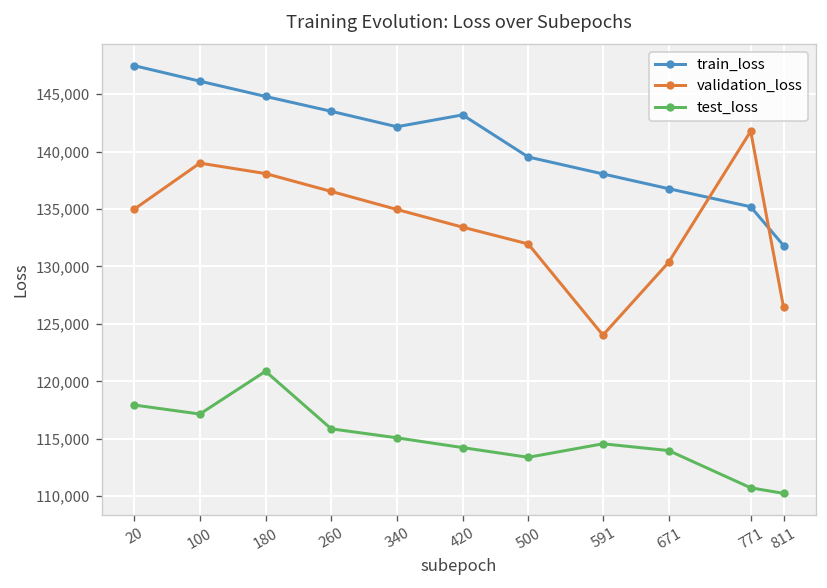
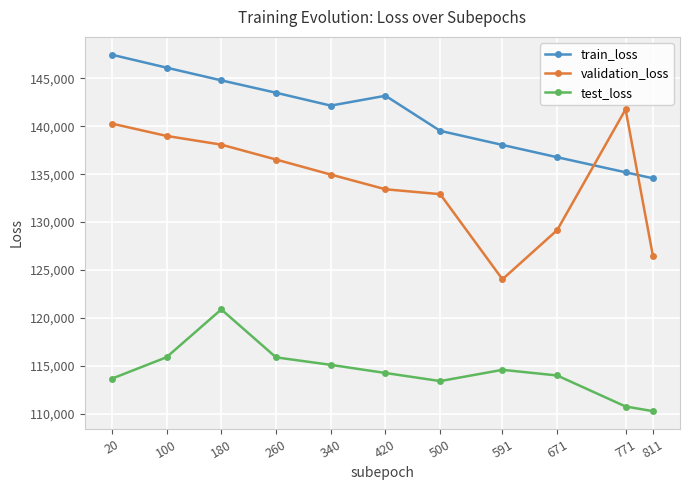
validation_loss, 20: 135,000 -> 140,000
test_loss, 20: 118,000 -> 114,000
test_loss, 100: 117,000 -> 116,000
validation_loss, 500: 132,000 -> 133,000
validation_loss, 671: 130,000 -> 129,000
train_loss, 811: 132,000 -> 135,000
